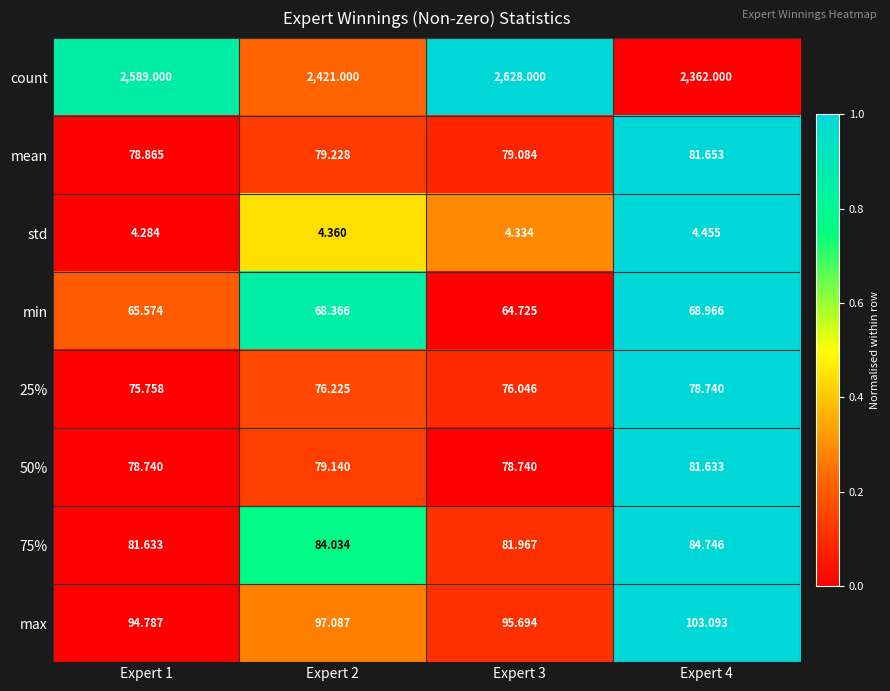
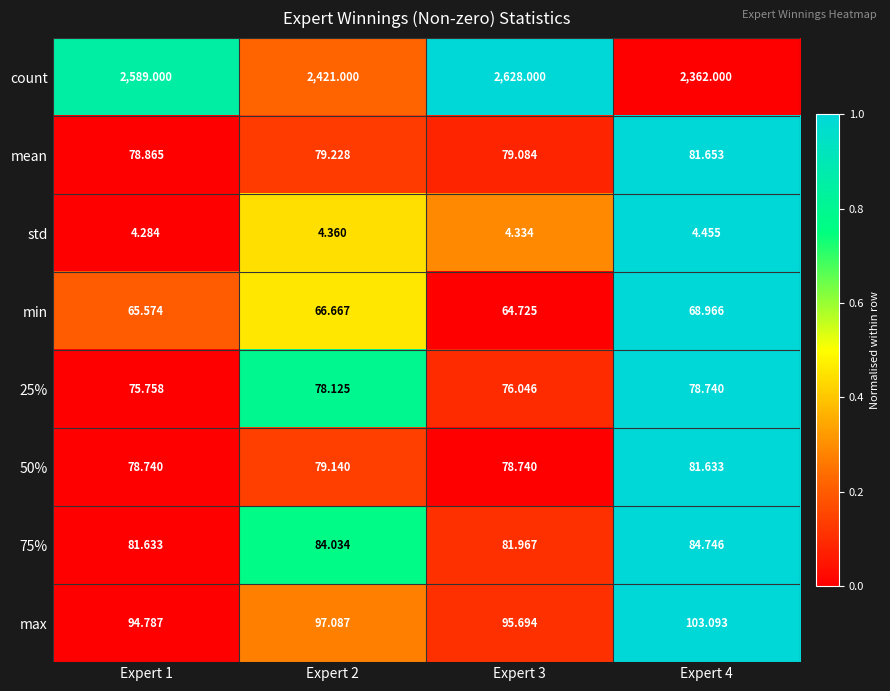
min, Expert 2: 68.366 -> 66.667
25%, Expert 2: 76.225 -> 78.125
